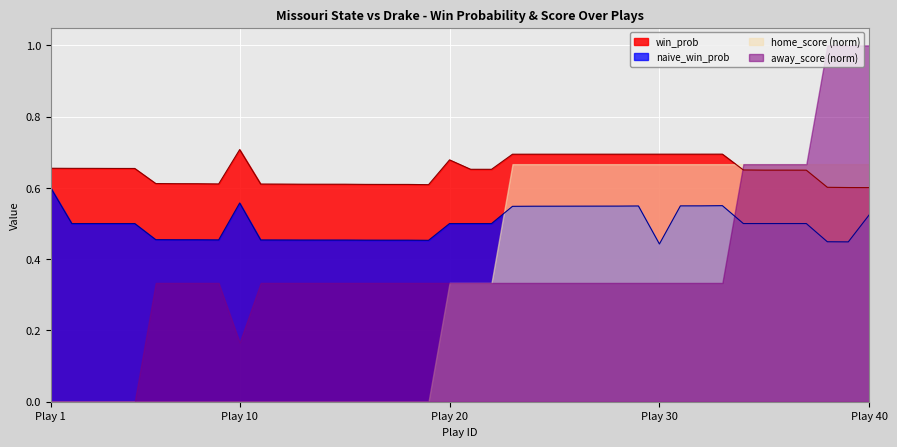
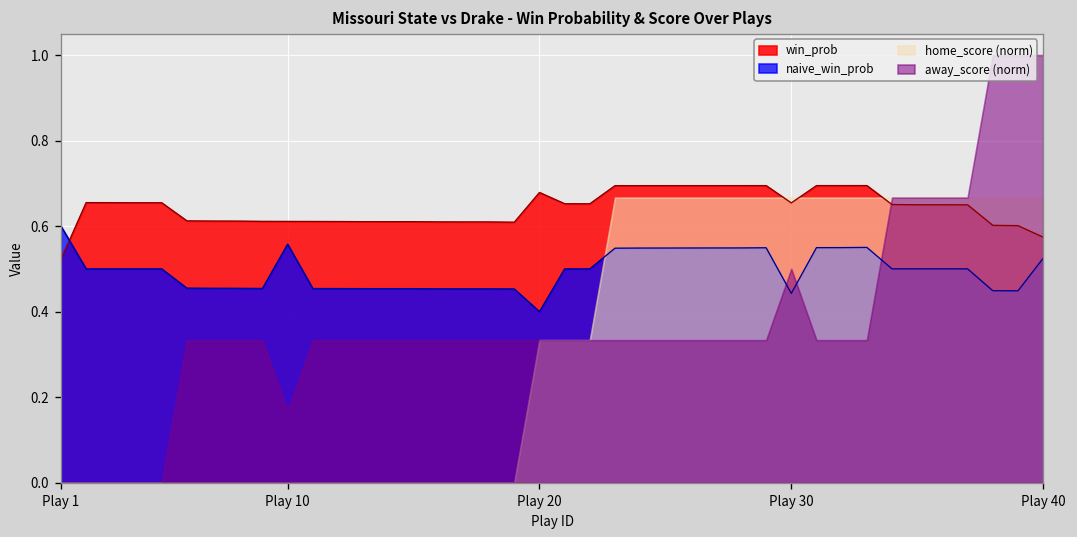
win_prob, Play 1: 0.66 -> 0.52
win_prob, Play 10: 0.71 -> 0.61
naive_win_prob, Play 20: 0.5 -> 0.4
win_prob, Play 30: 0.69 -> 0.65
away_score (norm), Play 30: 0.33 -> 0.50
win_prob, Play 40: 0.60 -> 0.57
